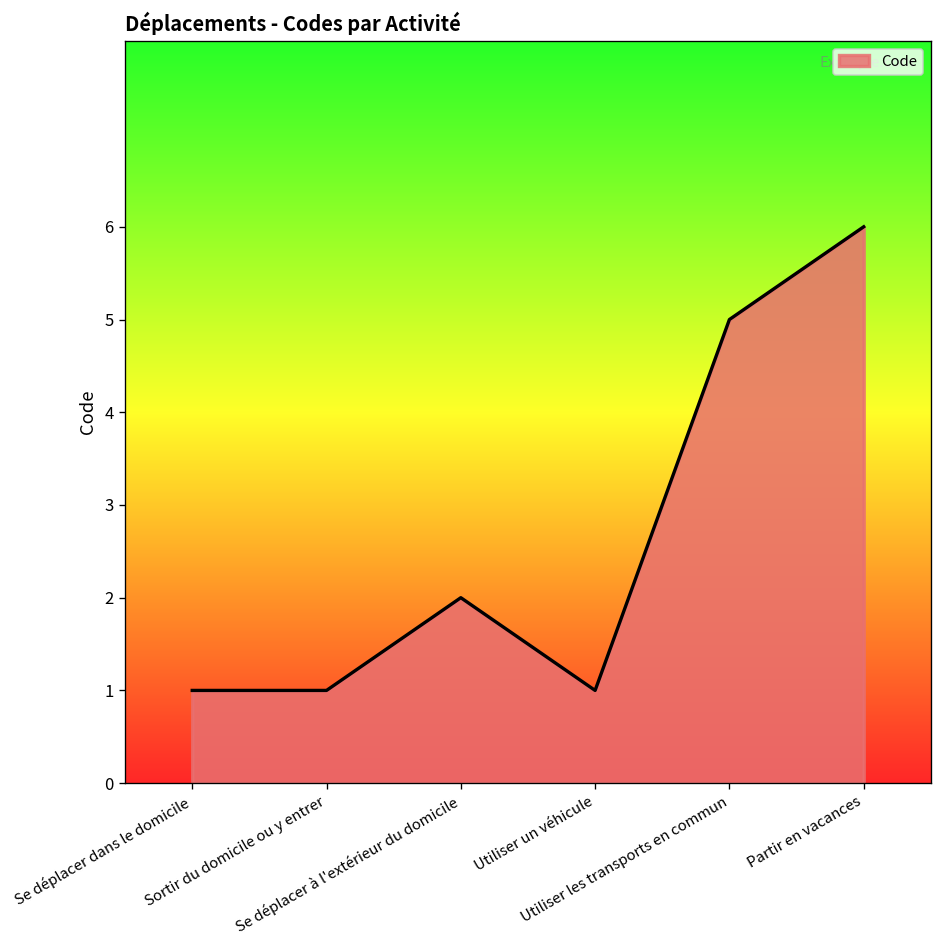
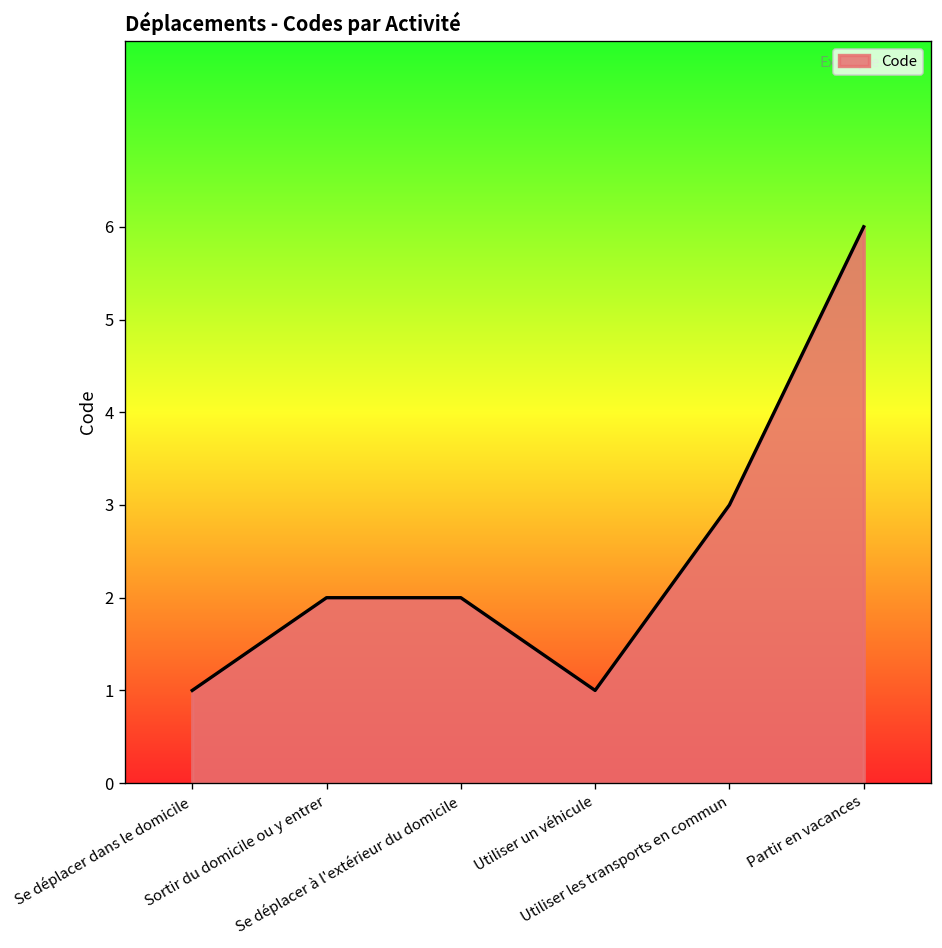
Sortir du domicile ou y entrer: 1 -> 2
Utiliser les transports en commun: 5 -> 3
